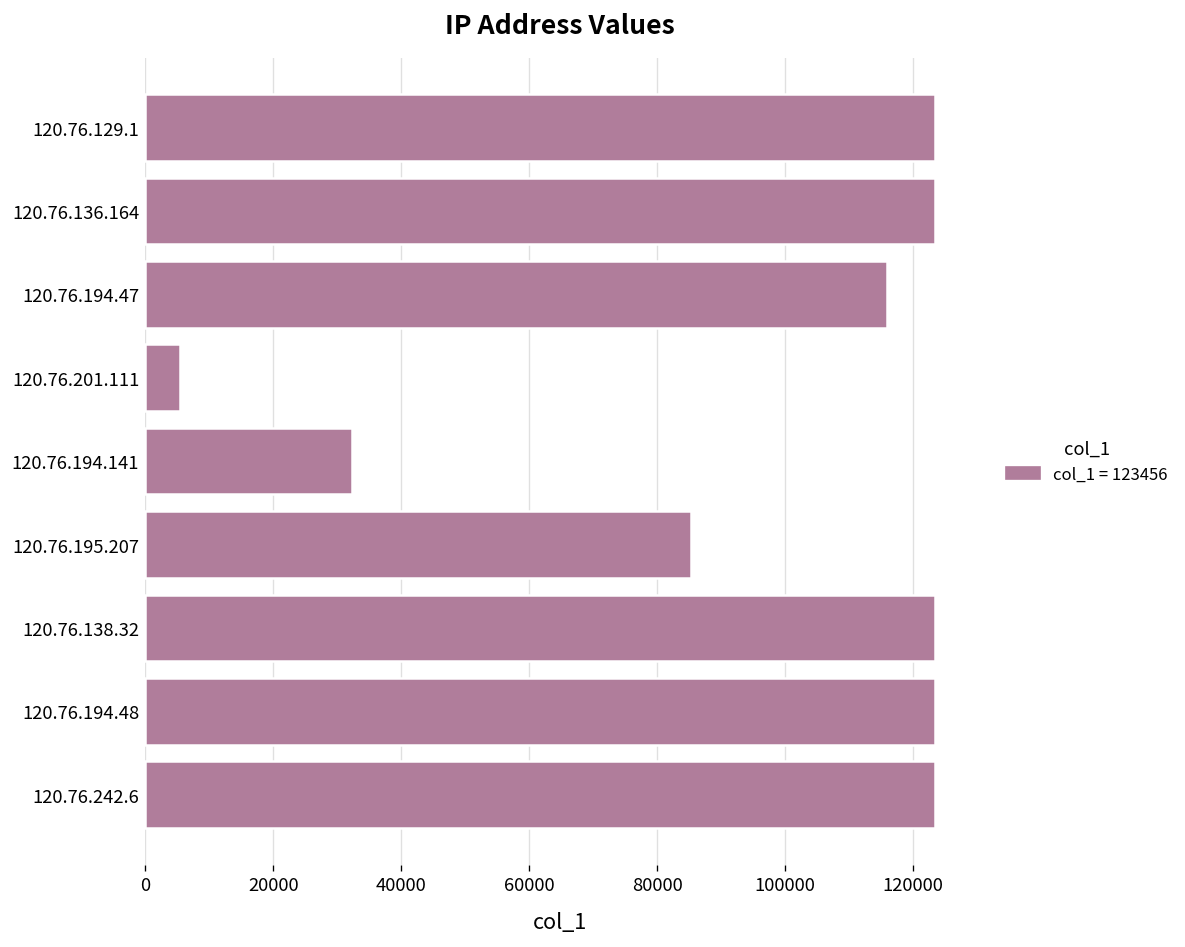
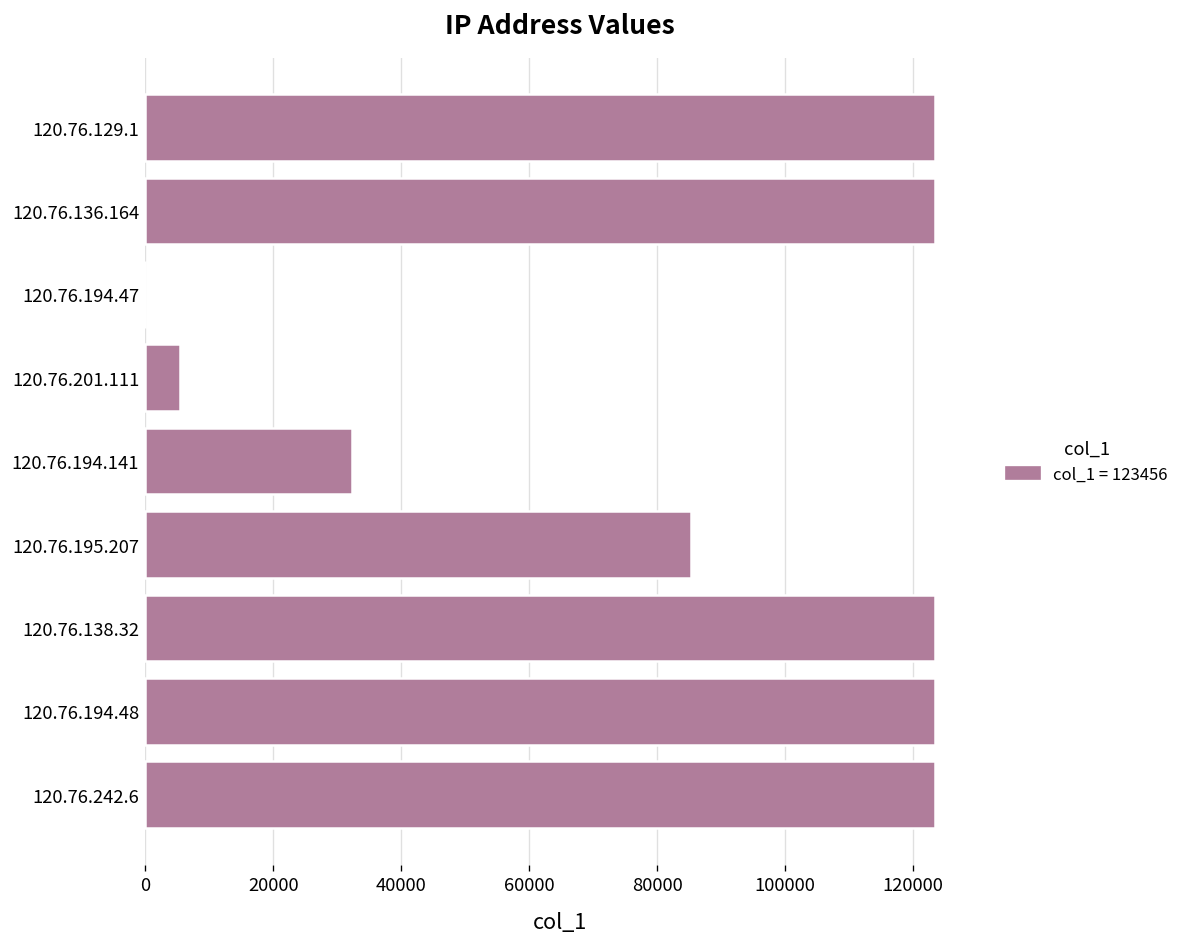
120.76.194.47: 116000 -> 0
